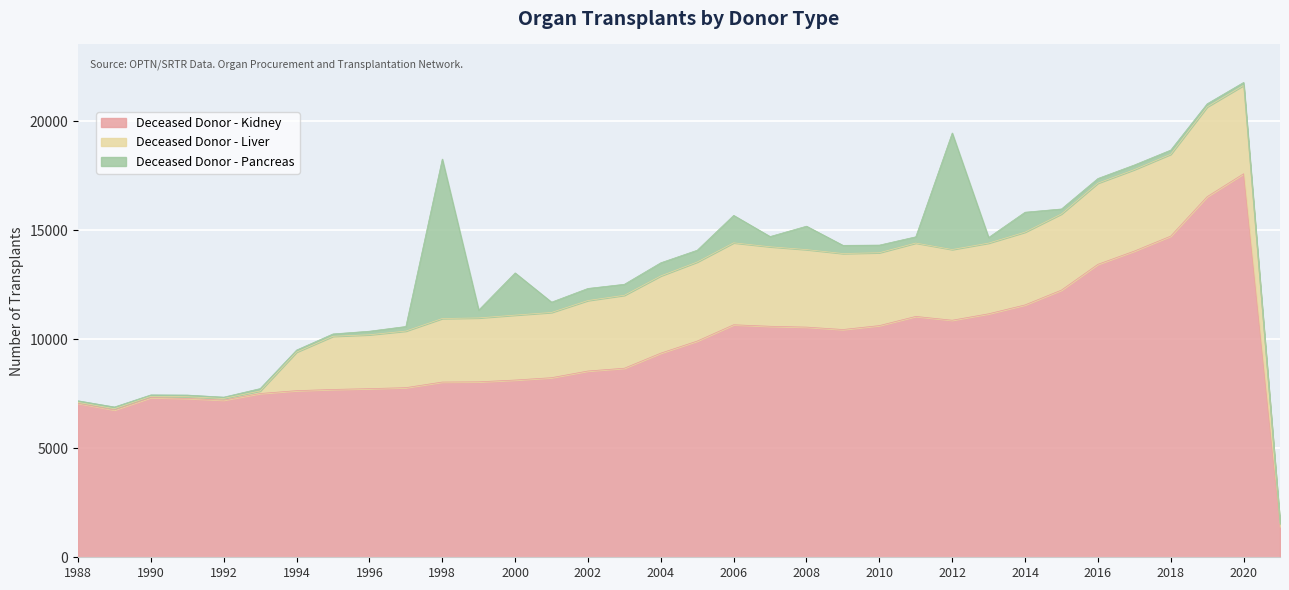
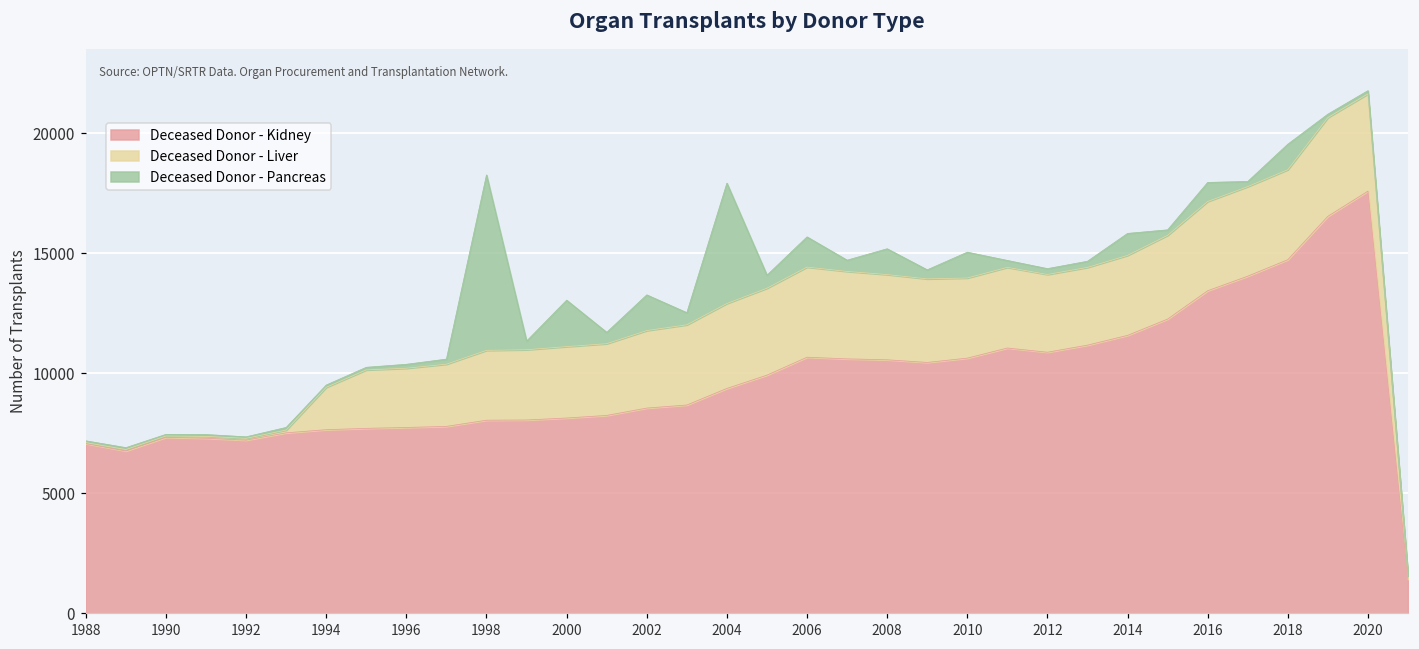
Deceased Donor - Pancreas, 2002: 600 -> 1500
Deceased Donor - Pancreas, 2004: 600 -> 5000
Deceased Donor - Pancreas, 2010: 300 -> 1100
Deceased Donor - Pancreas, 2012: 5300 -> 200
Deceased Donor - Pancreas, 2016: 200 -> 800
Deceased Donor - Pancreas, 2018: 200 -> 1100
